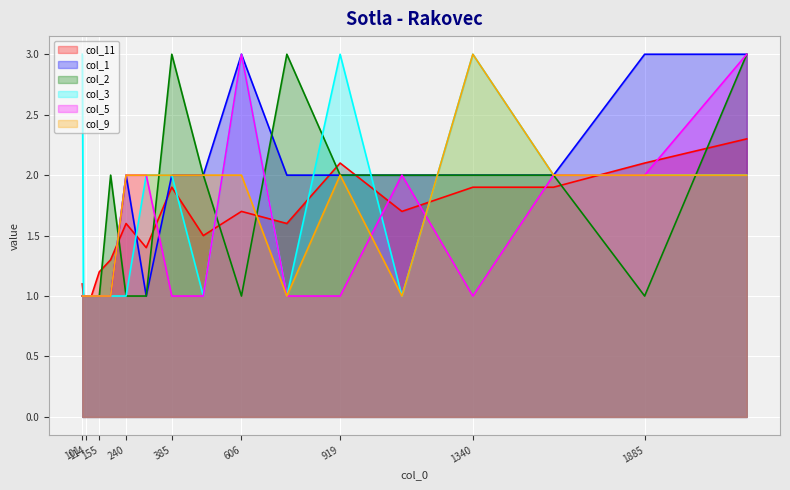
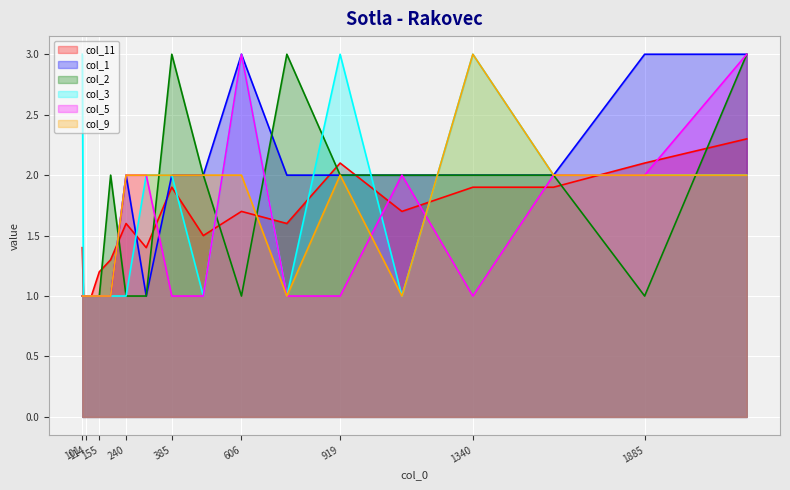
col_11, 101: 1.1 -> 1.4
